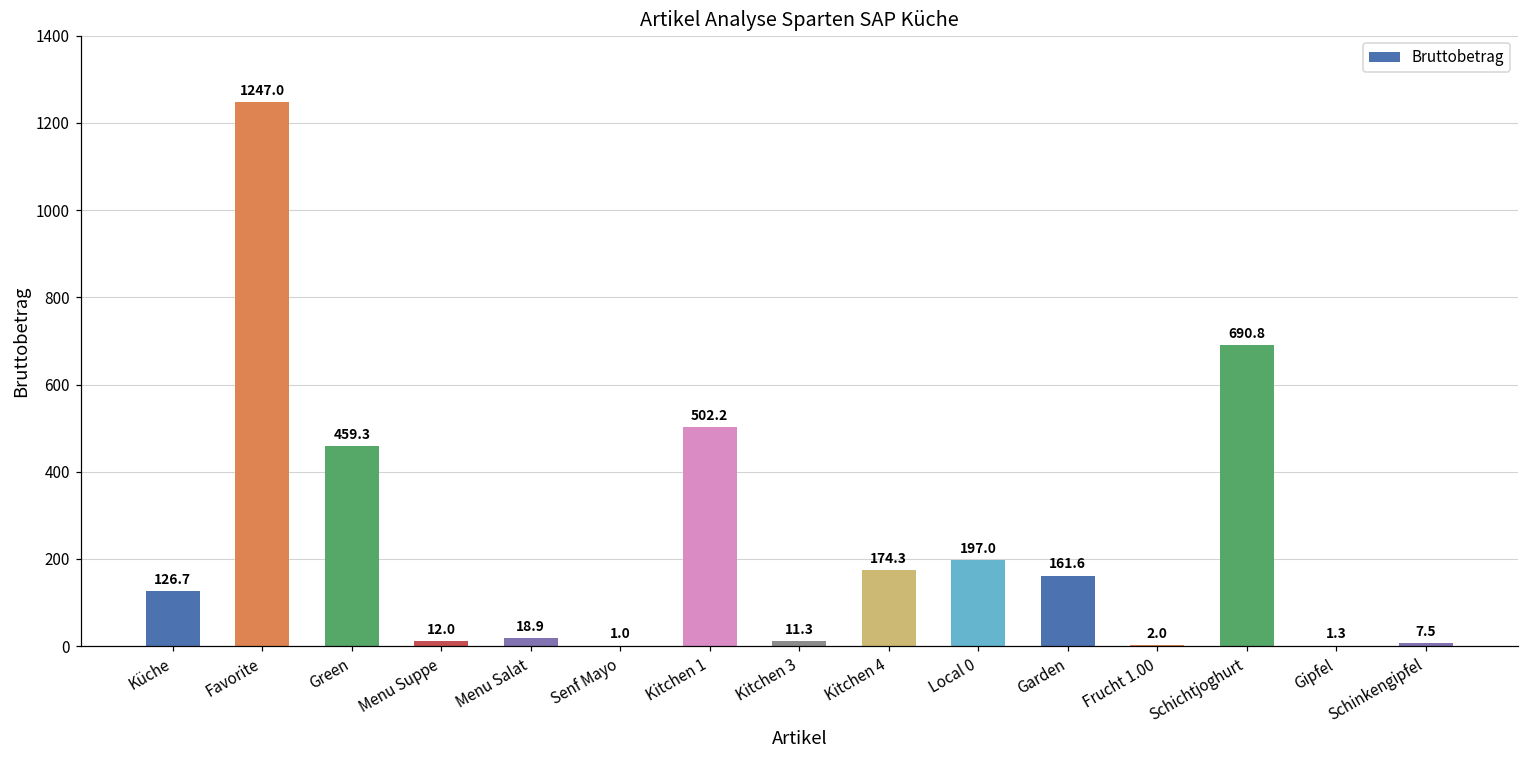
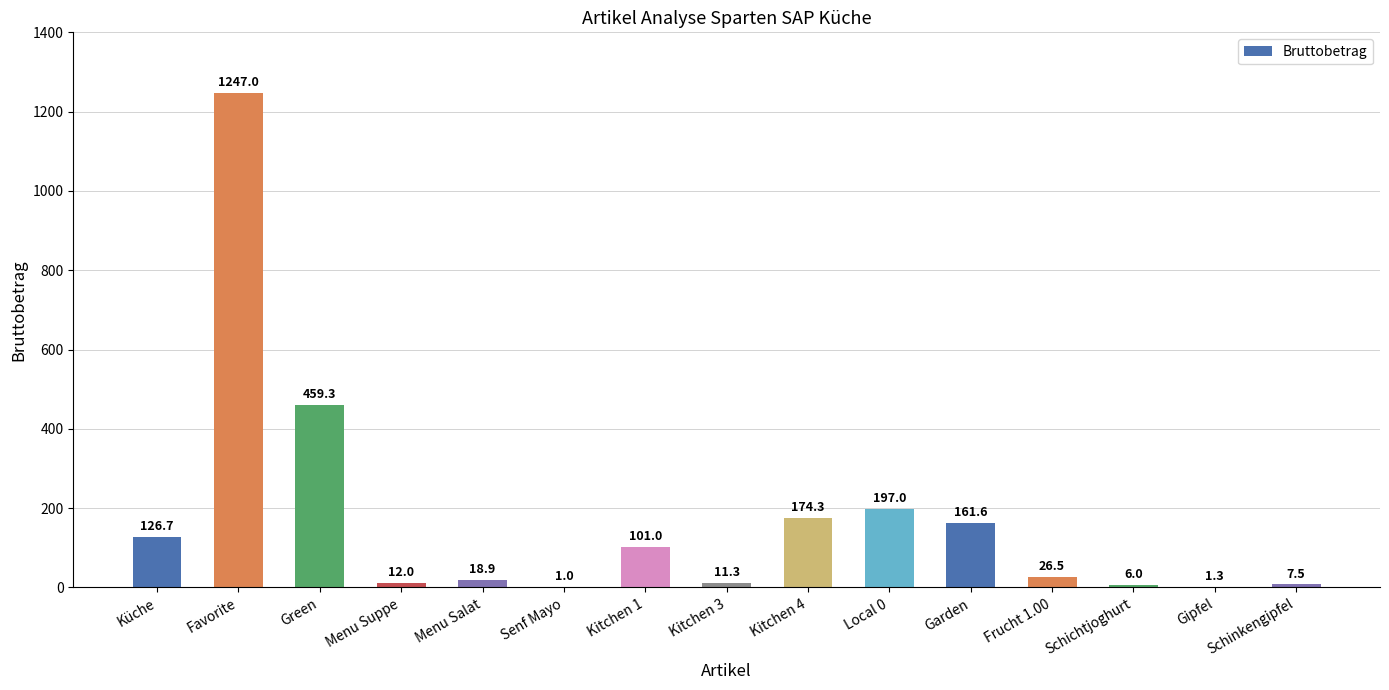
Kitchen 1: 502.2 -> 101.0
Frucht 1.00: 2.0 -> 26.5
Schichtjoghurt: 690.8 -> 6.0
